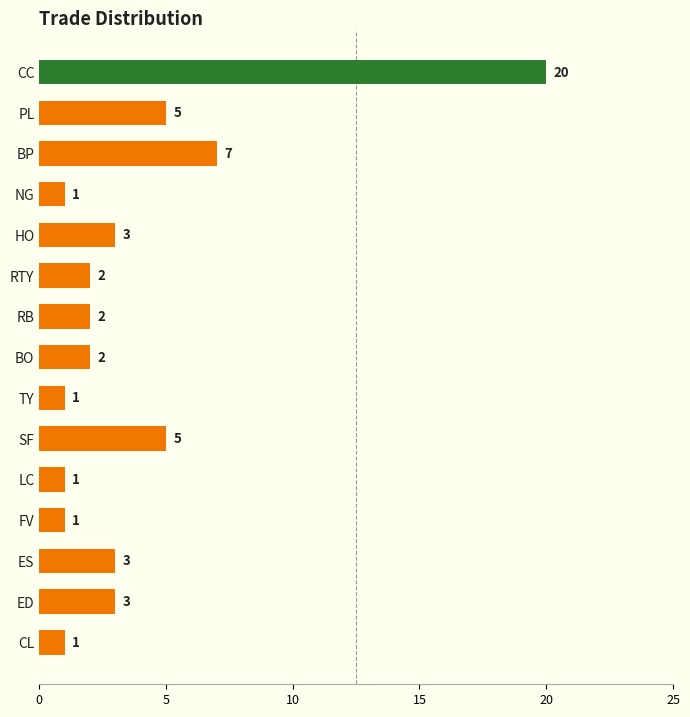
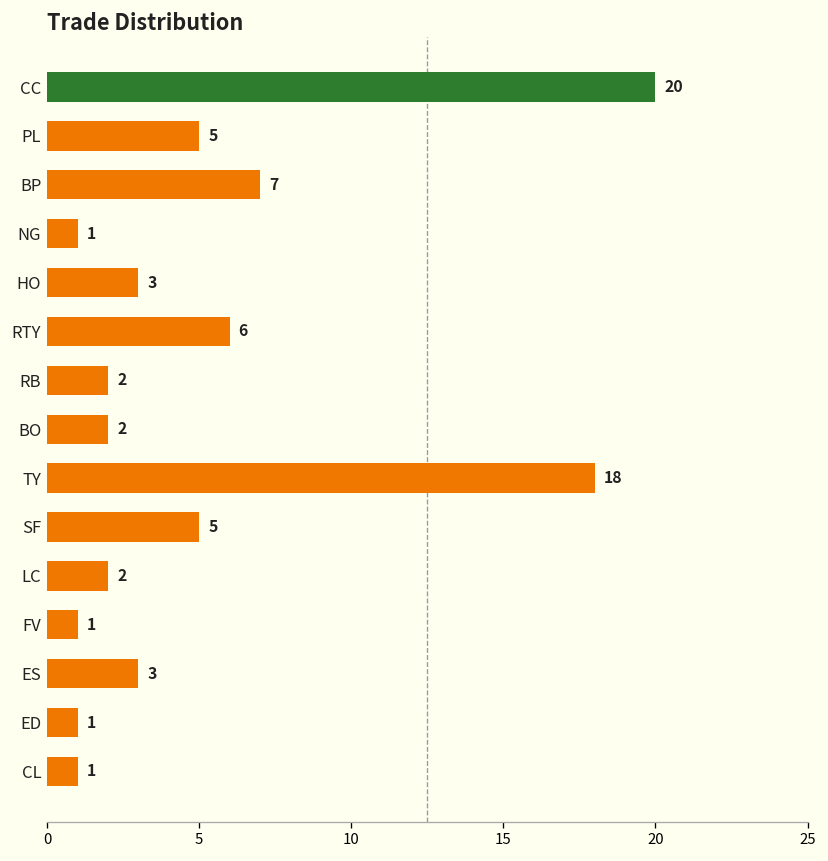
RTY: 2 -> 6
TY: 1 -> 18
LC: 1 -> 2
ED: 3 -> 1
